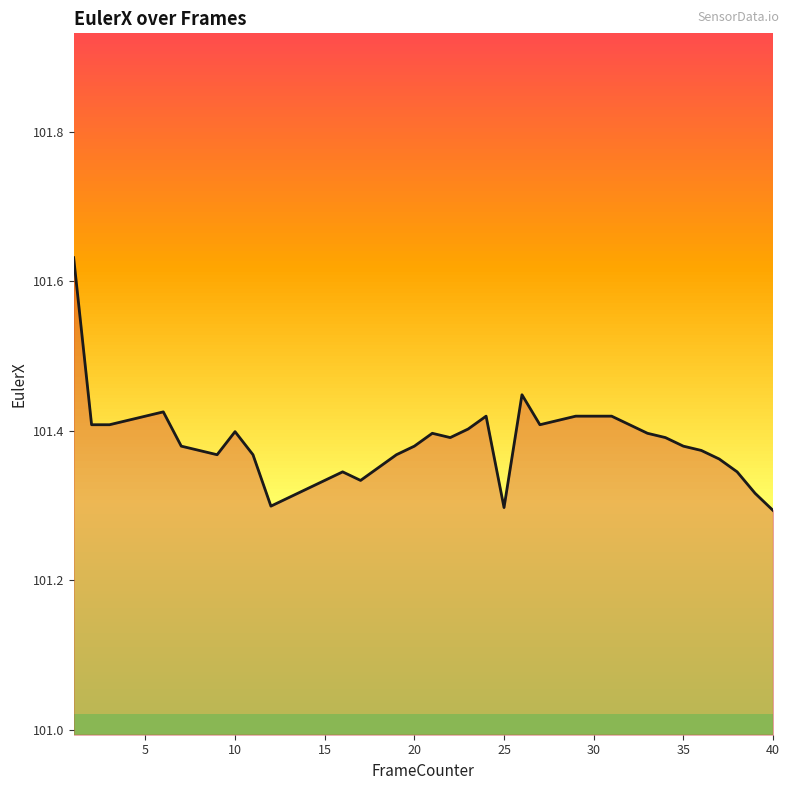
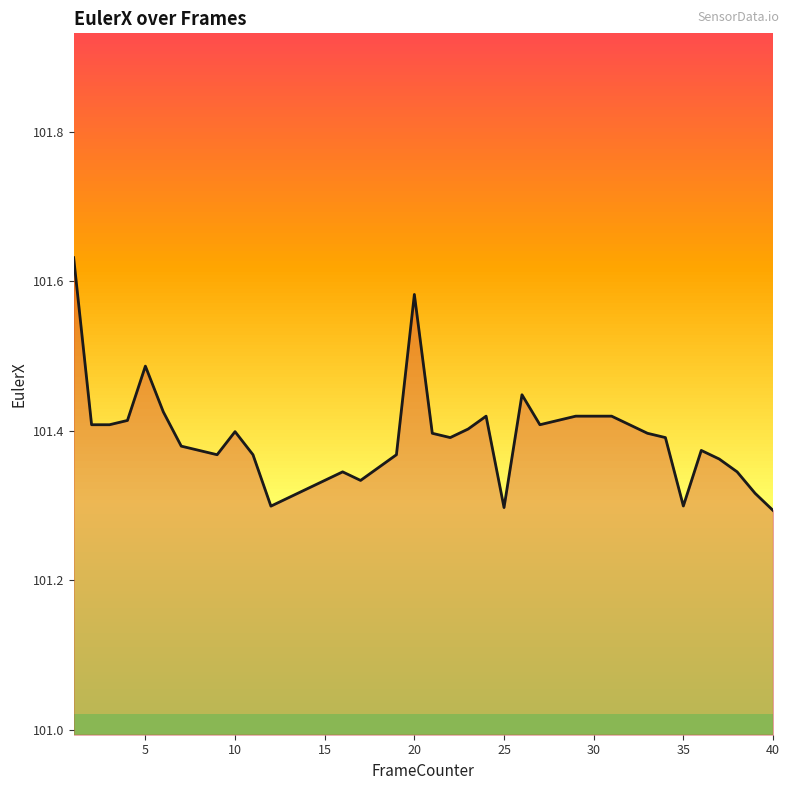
5: 101.42 -> 101.49
20: 101.38 -> 101.58
35: 101.38 -> 101.30
